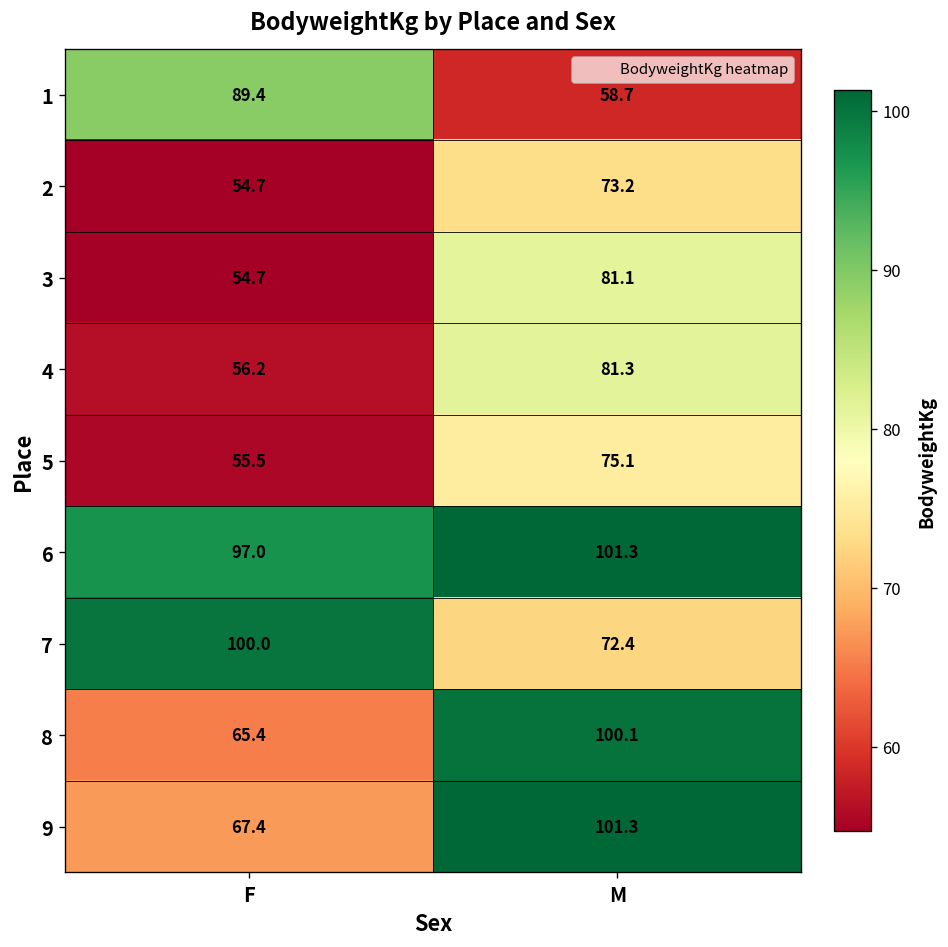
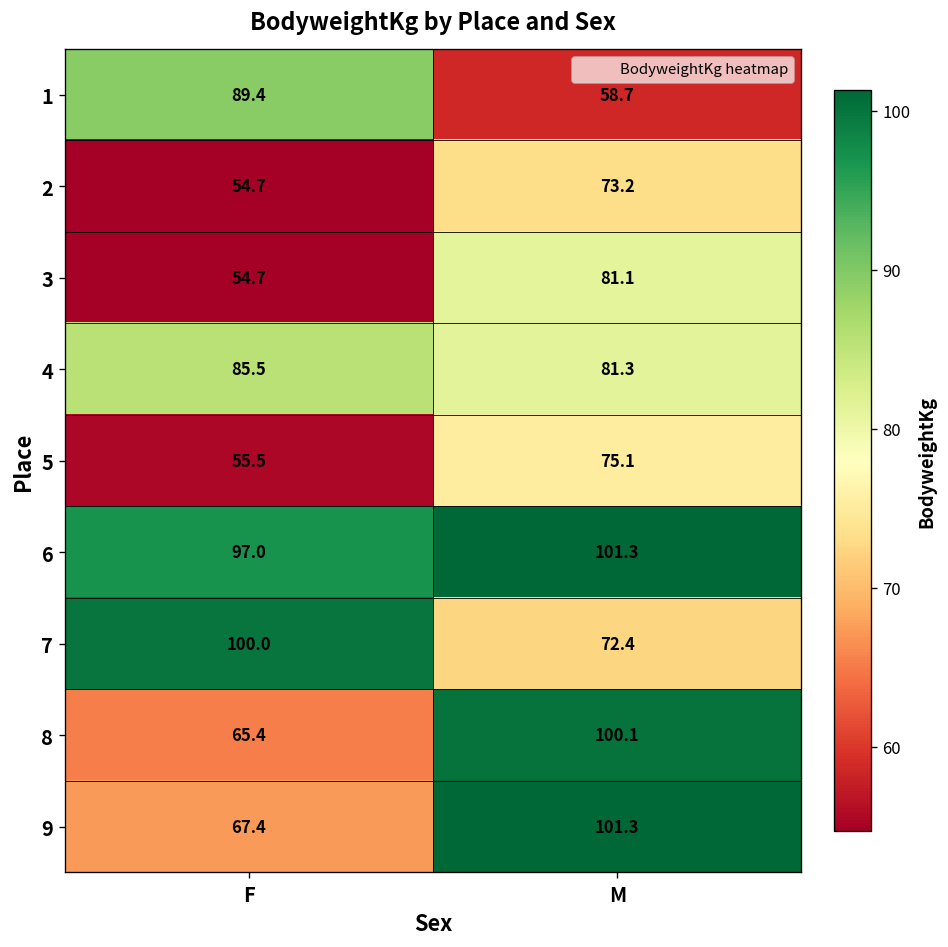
4, F: 56.2 -> 85.5
